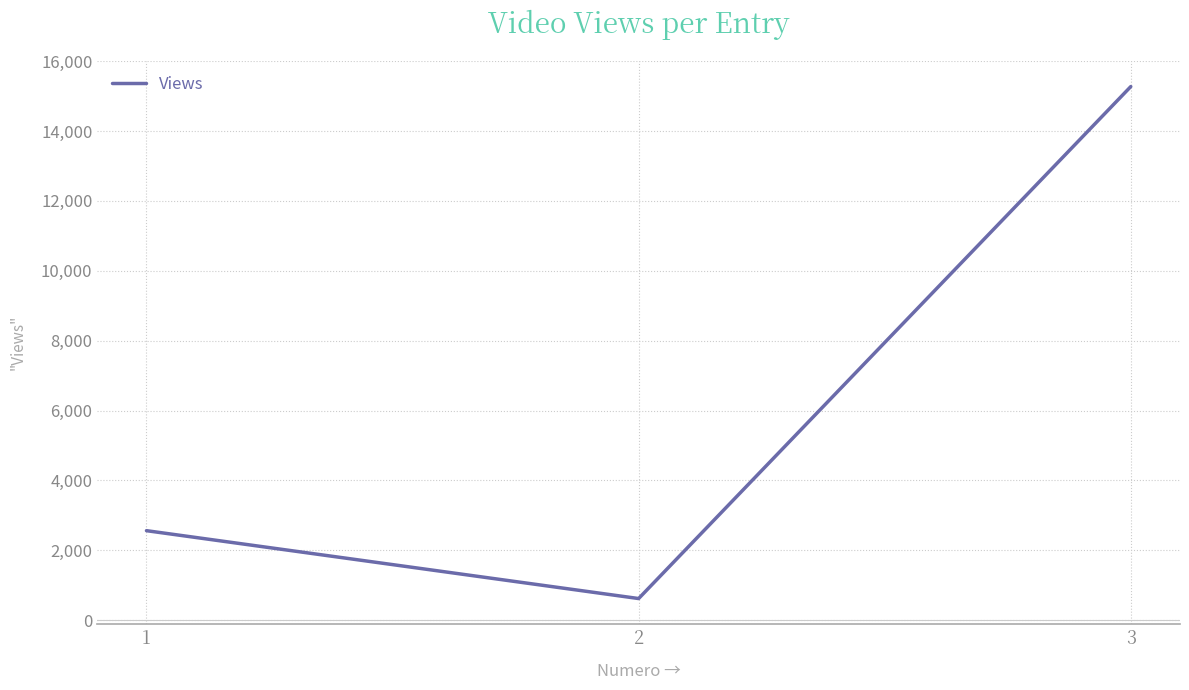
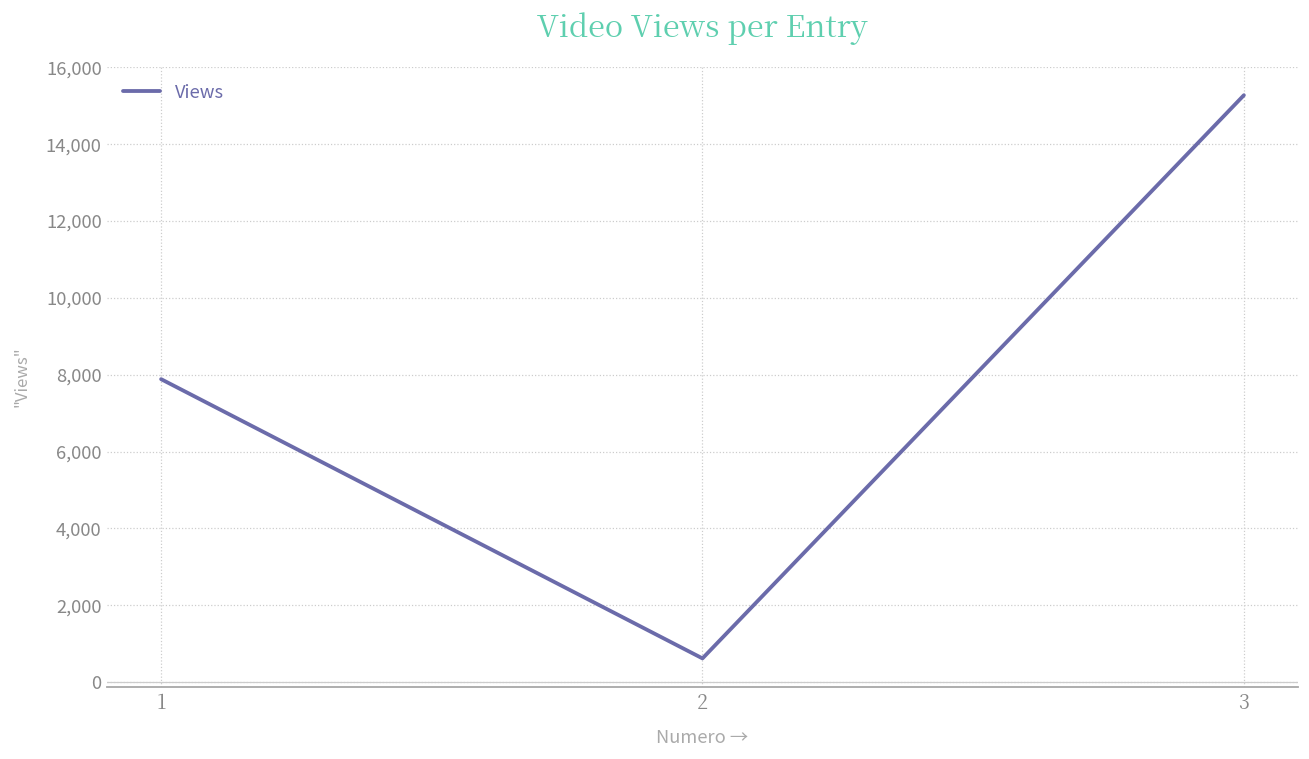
1: 2,600 -> 7,900
